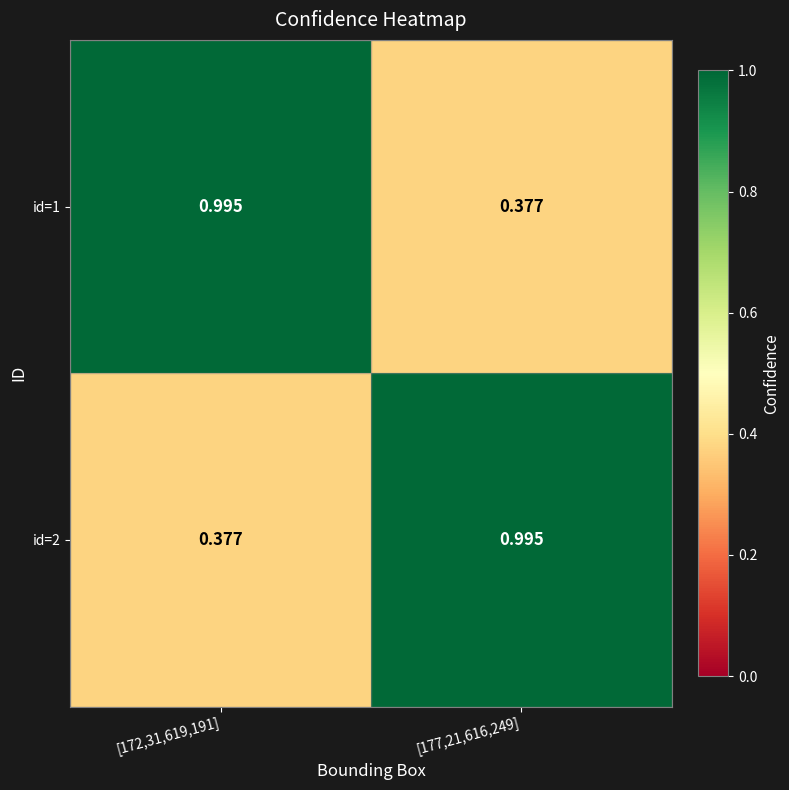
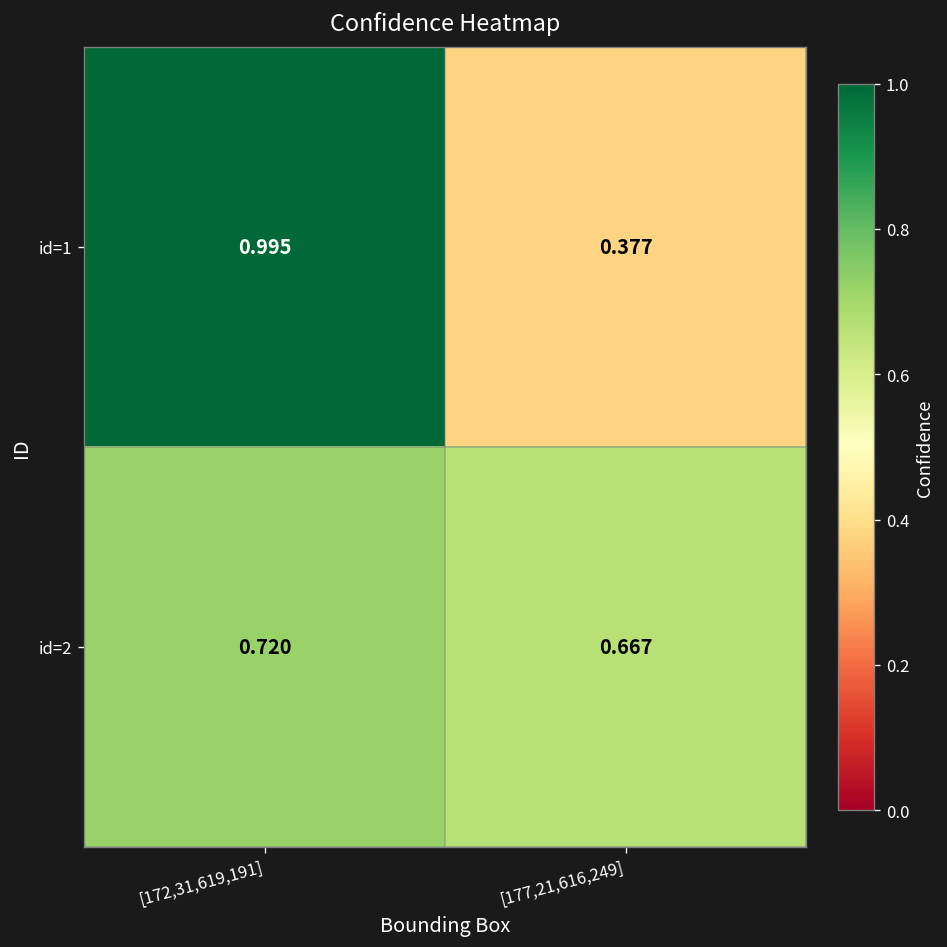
id=2, [172,31,619,191]: 0.377 -> 0.720
id=2, [177,21,616,249]: 0.995 -> 0.667
